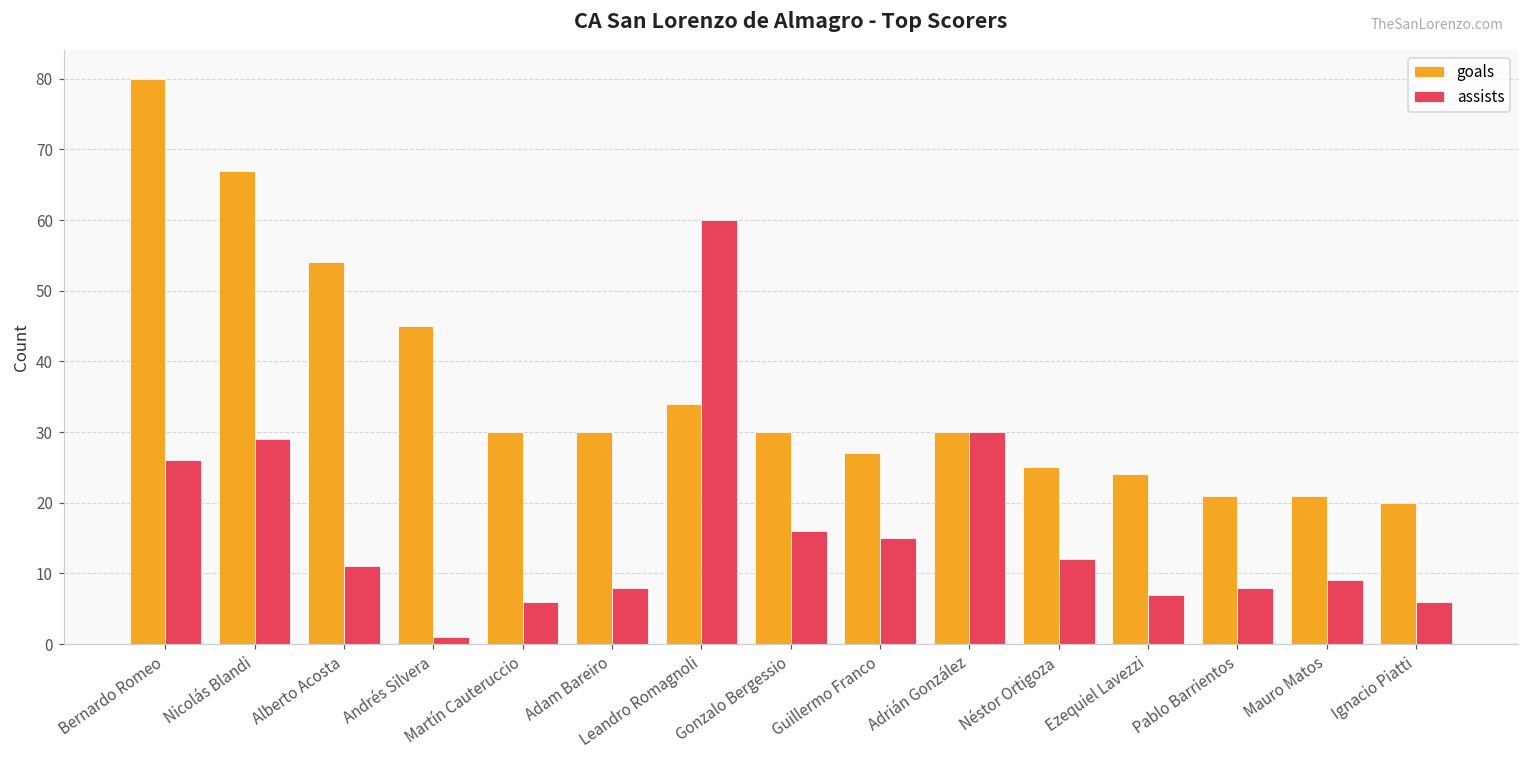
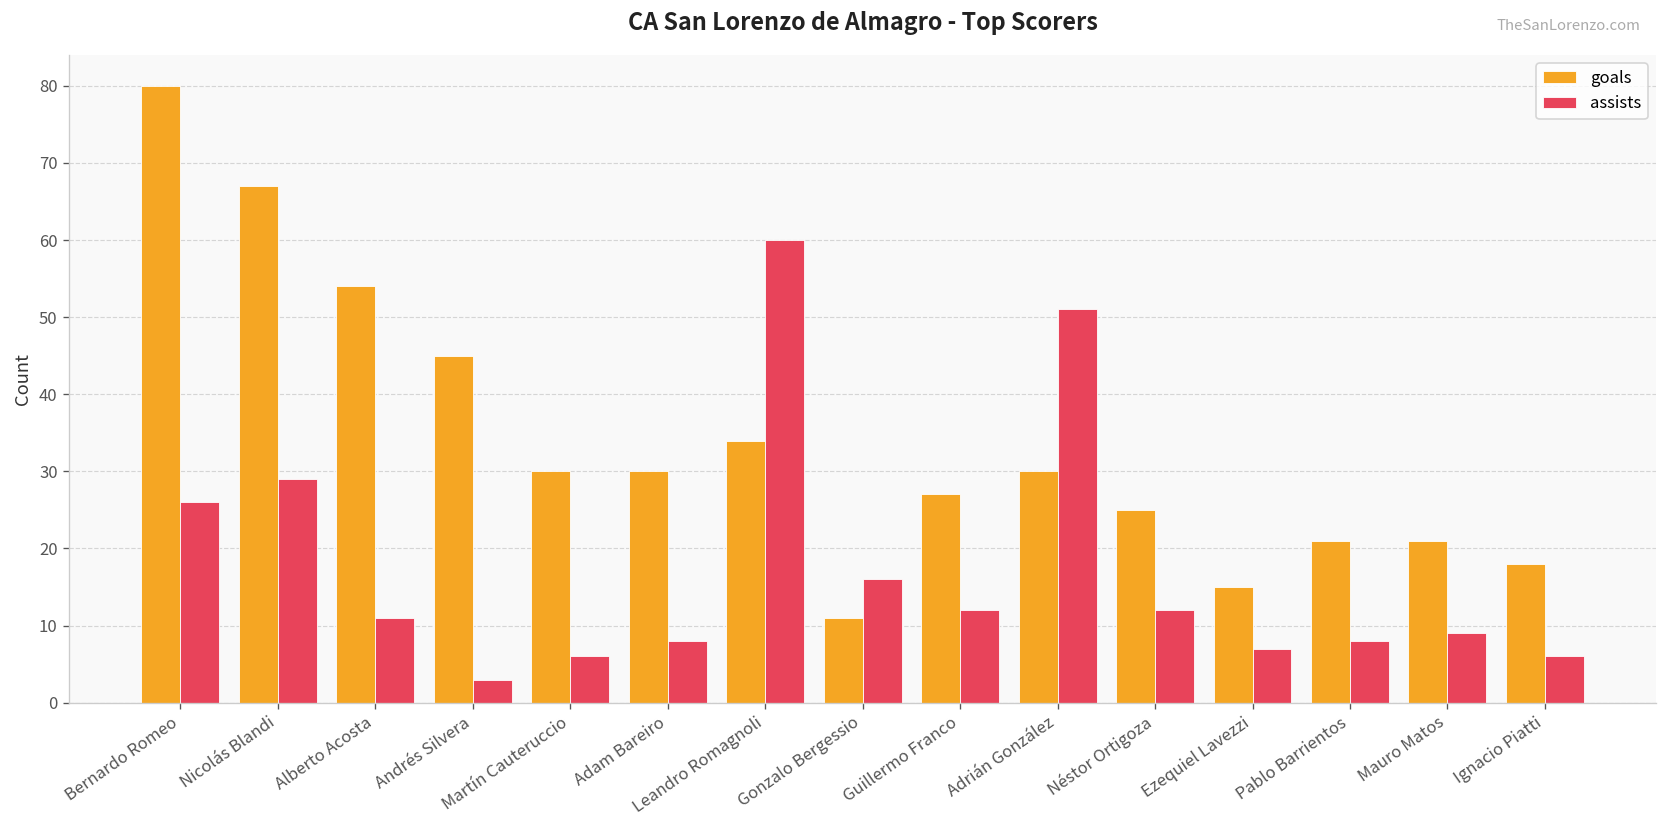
assists, Andrés Silvera: 1 -> 3
goals, Gonzalo Bergessio: 30 -> 11
assists, Guillermo Franco: 15 -> 12
assists, Adrián González: 30 -> 51
goals, Ezequiel Lavezzi: 24 -> 15
goals, Ignacio Piatti: 20 -> 18
